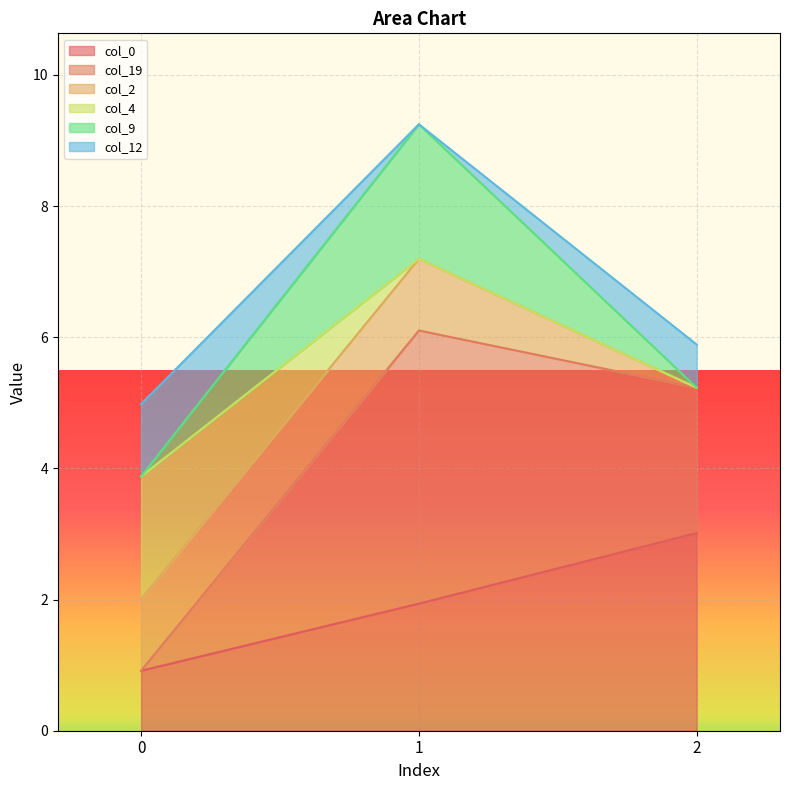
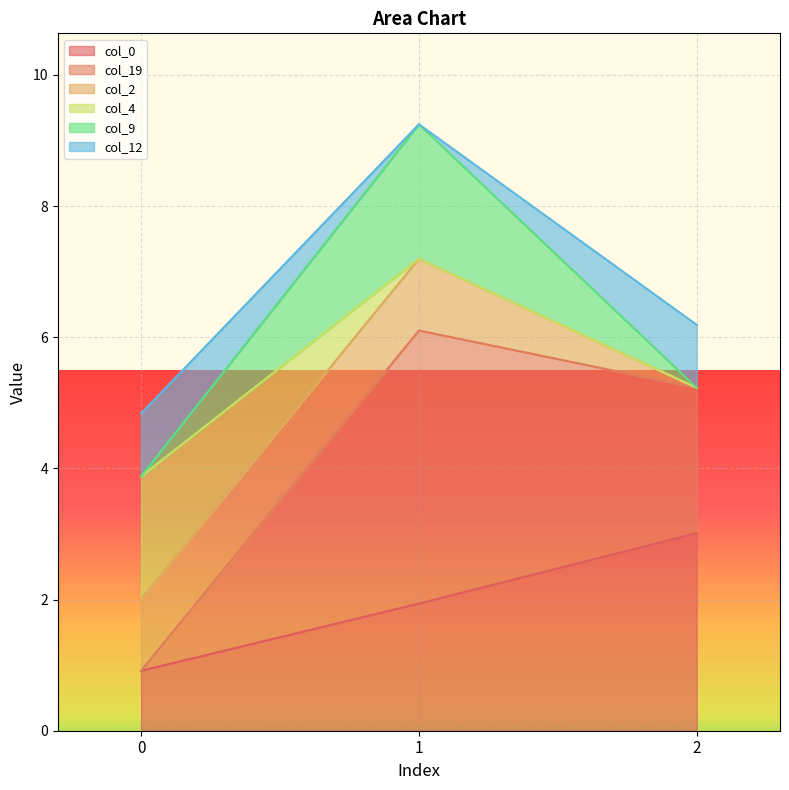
col_12, 0: 1.1 -> 1.0
col_12, 2: 0.7 -> 1.0
